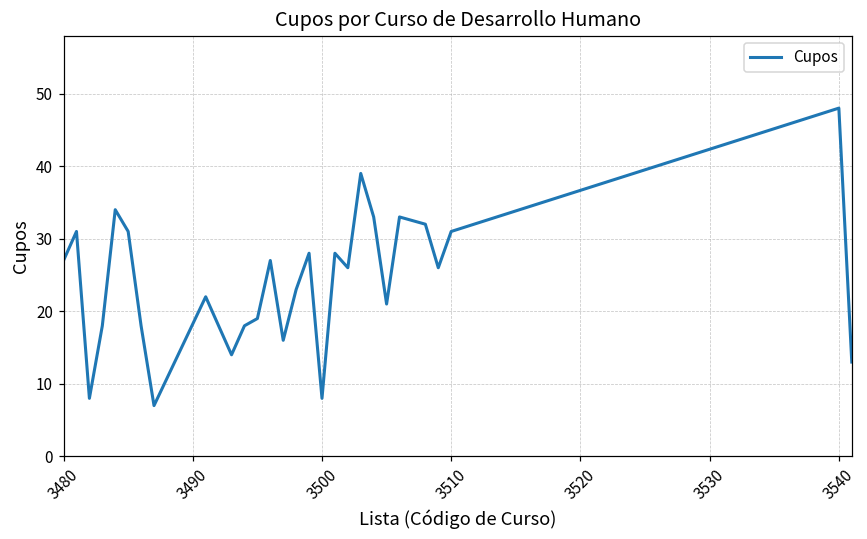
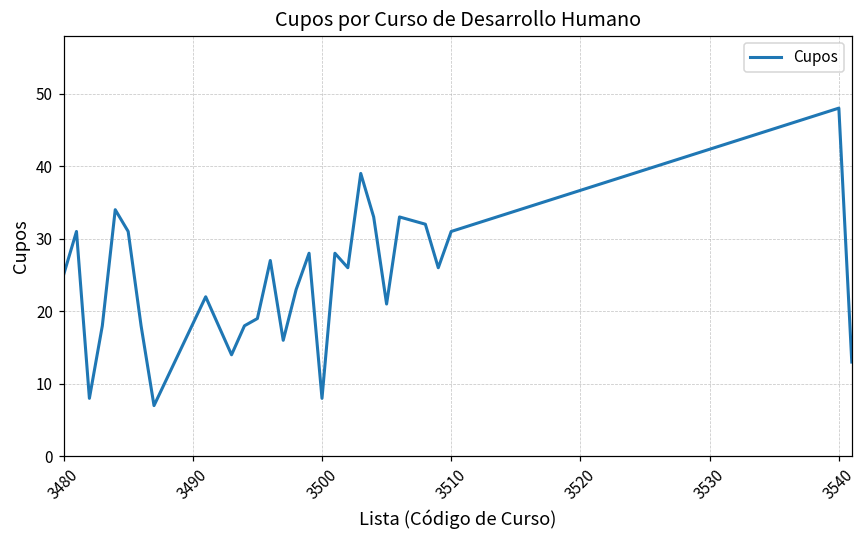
3480: 27 -> 25
